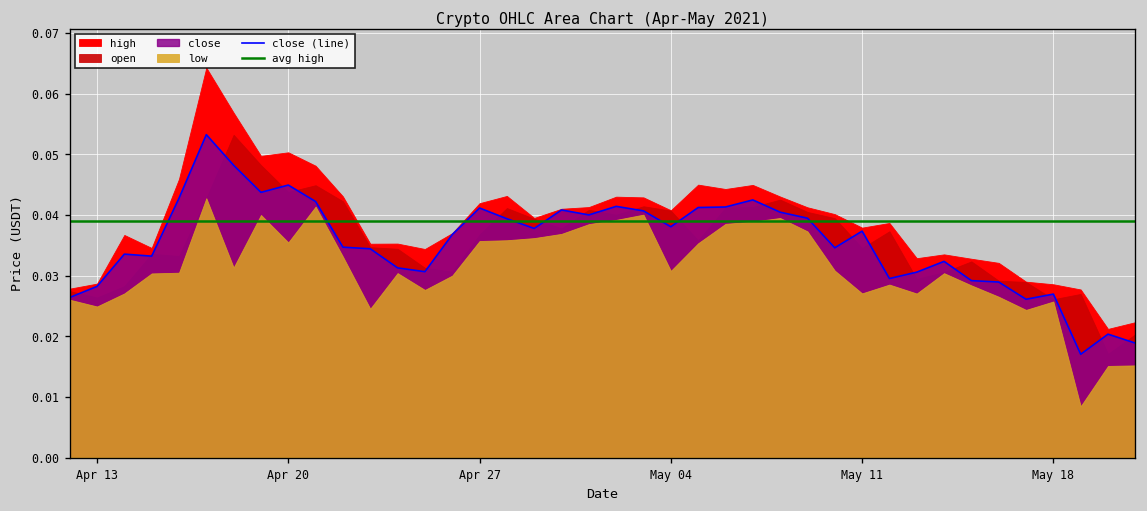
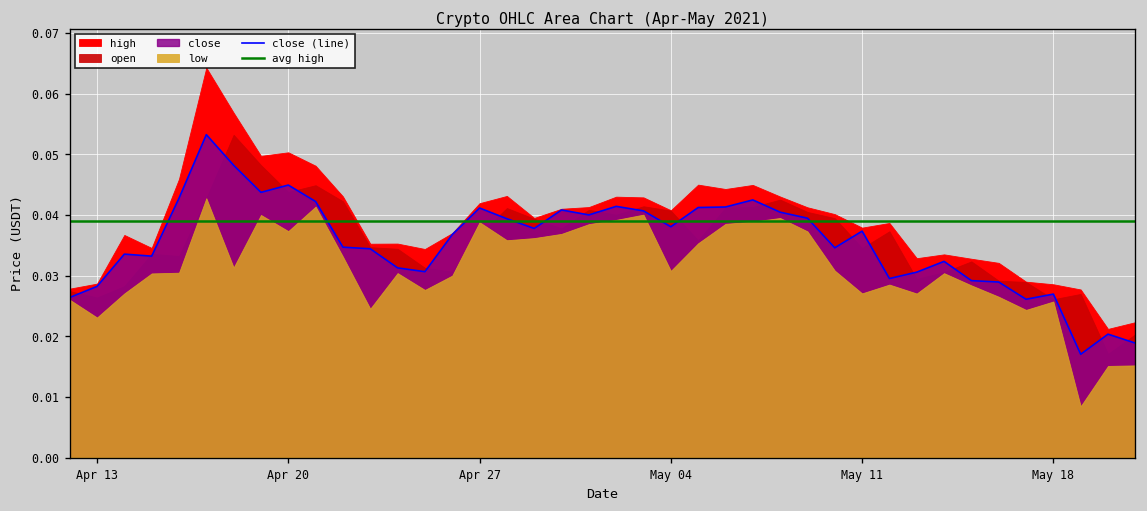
low, Apr 13: 0.025 -> 0.023
low, Apr 20: 0.035 -> 0.037
low, Apr 27: 0.036 -> 0.039
